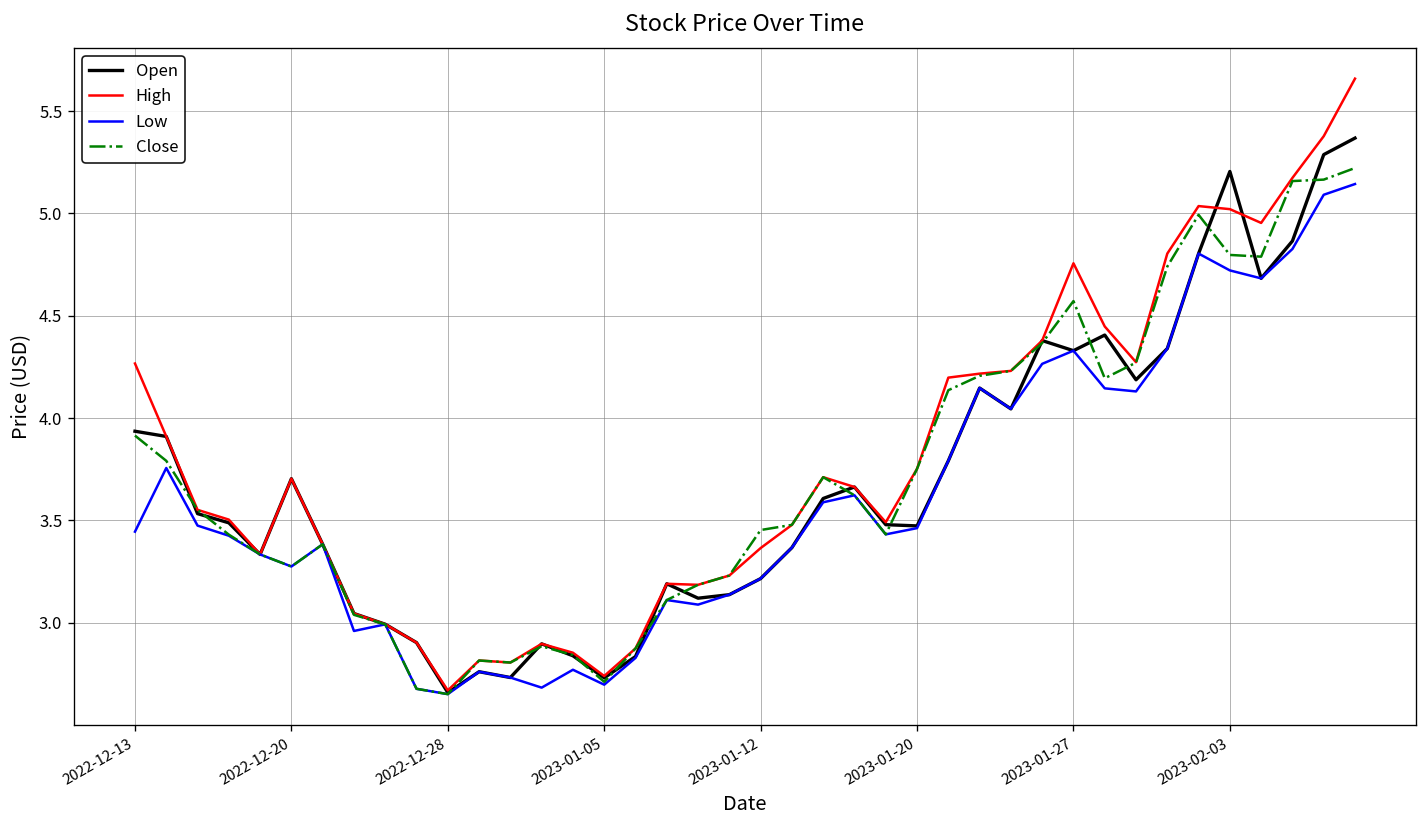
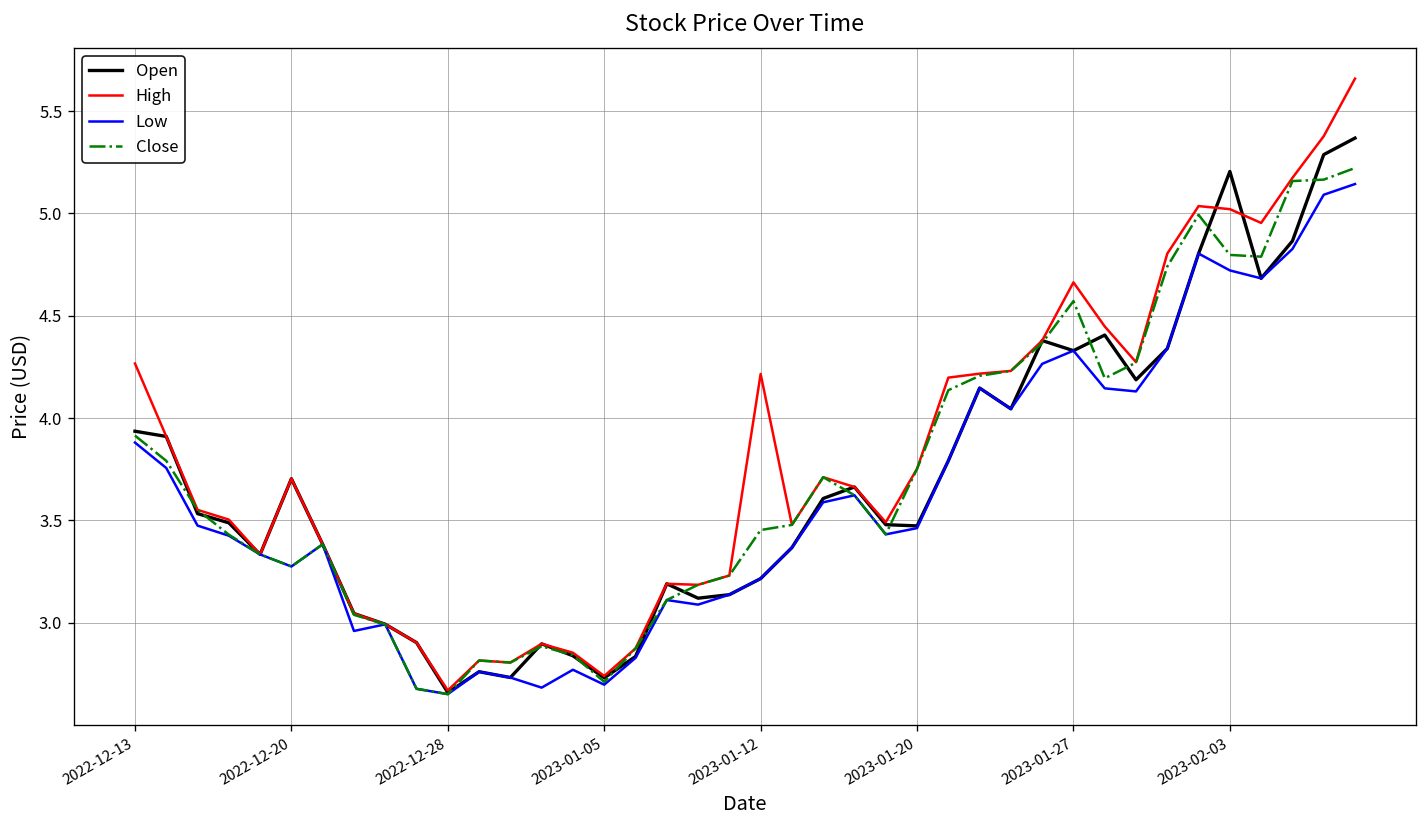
Low, 2022-12-13: 3.45 -> 3.88
High, 2023-01-12: 3.37 -> 4.22
High, 2023-01-27: 4.76 -> 4.66
